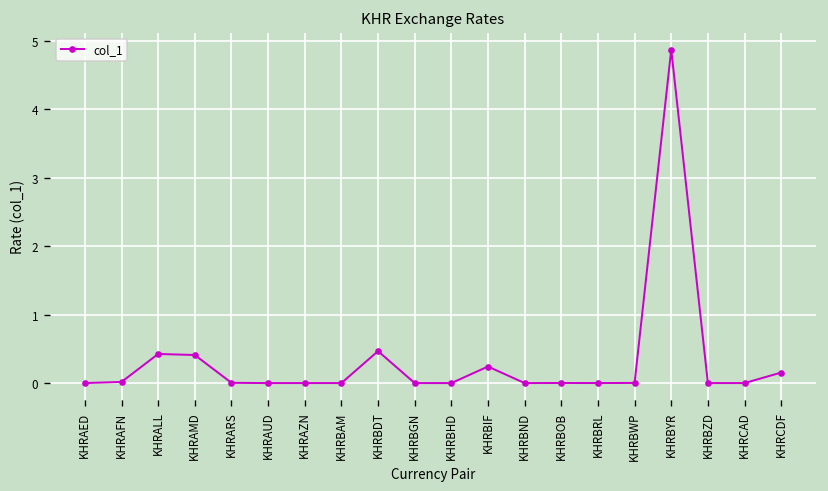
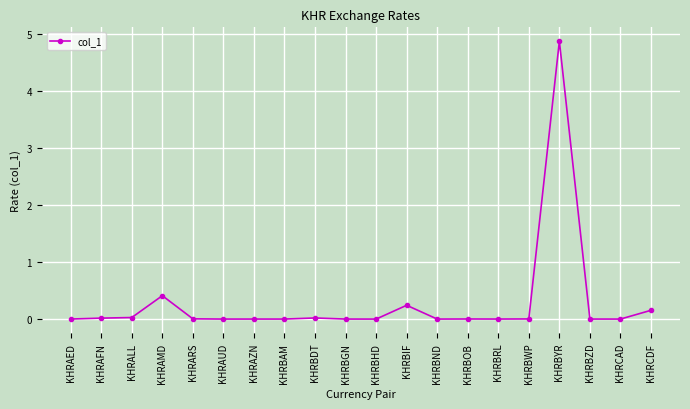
KHRALL: 0.4 -> 0.0
KHRBDT: 0.5 -> 0.0
